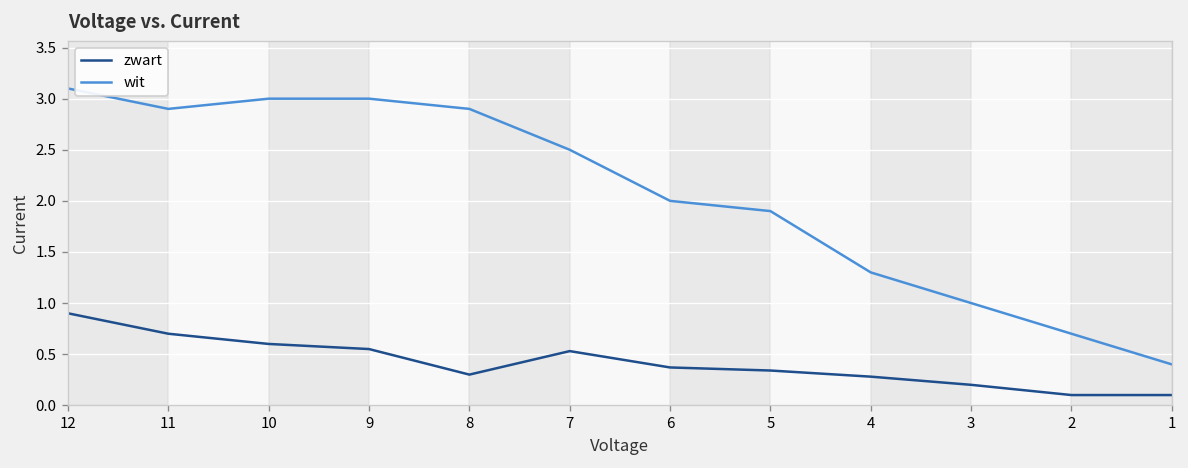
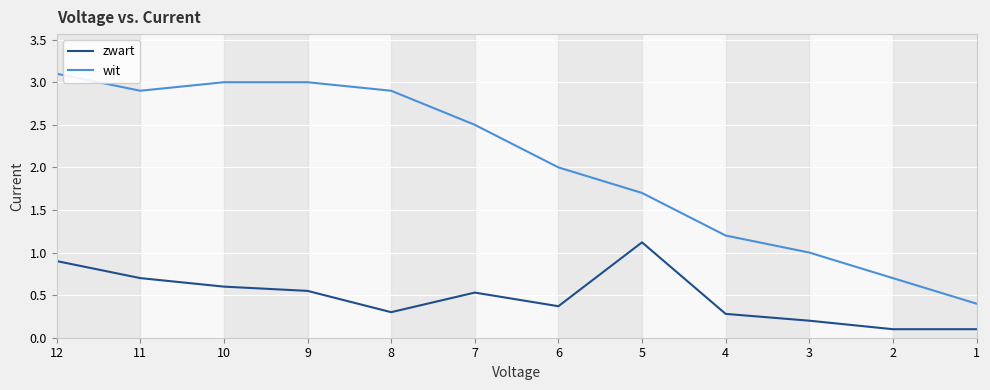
zwart, 5: 0.3 -> 1.1
wit, 5: 1.9 -> 1.7
wit, 4: 1.3 -> 1.2
